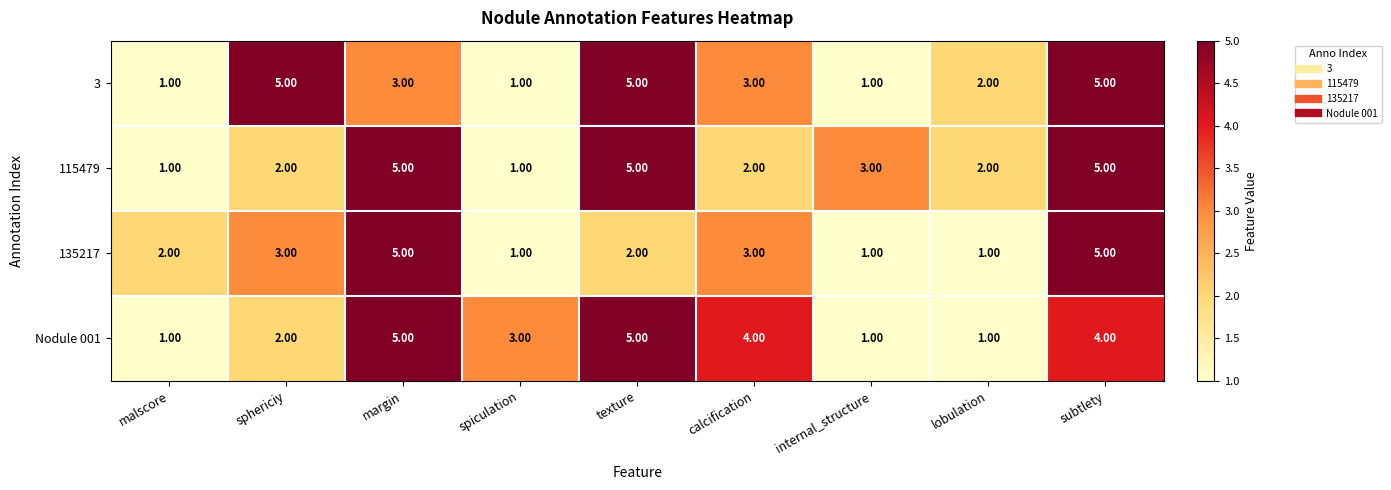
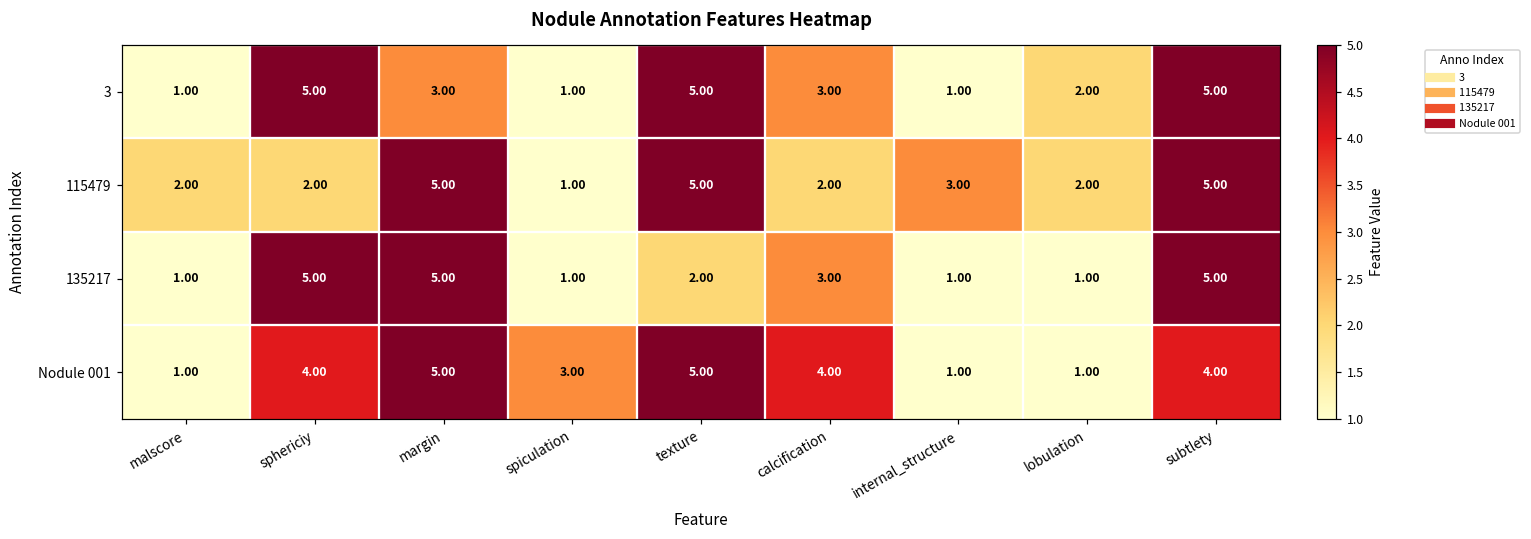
115479, malscore: 1.00 -> 2.00
135217, malscore: 2.00 -> 1.00
135217, sphericiy: 3.00 -> 5.00
Nodule 001, sphericiy: 2.00 -> 4.00
